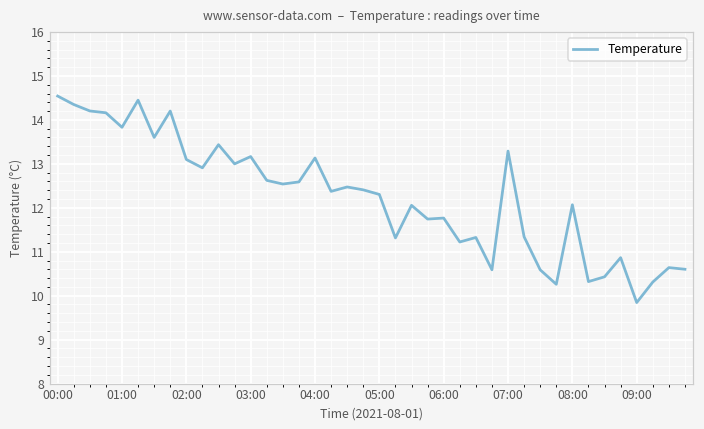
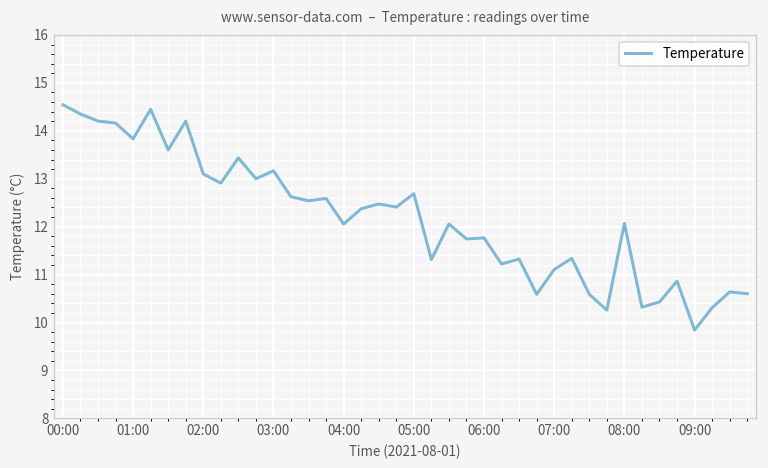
04:00: 13.1 -> 12.1
05:00: 12.3 -> 12.7
07:00: 13.3 -> 11.1
